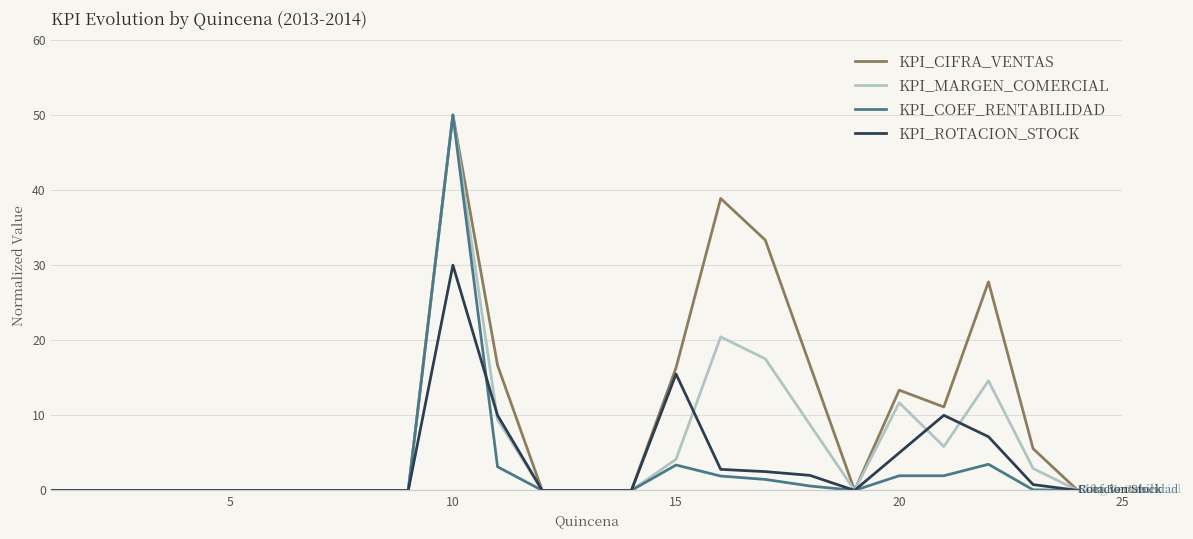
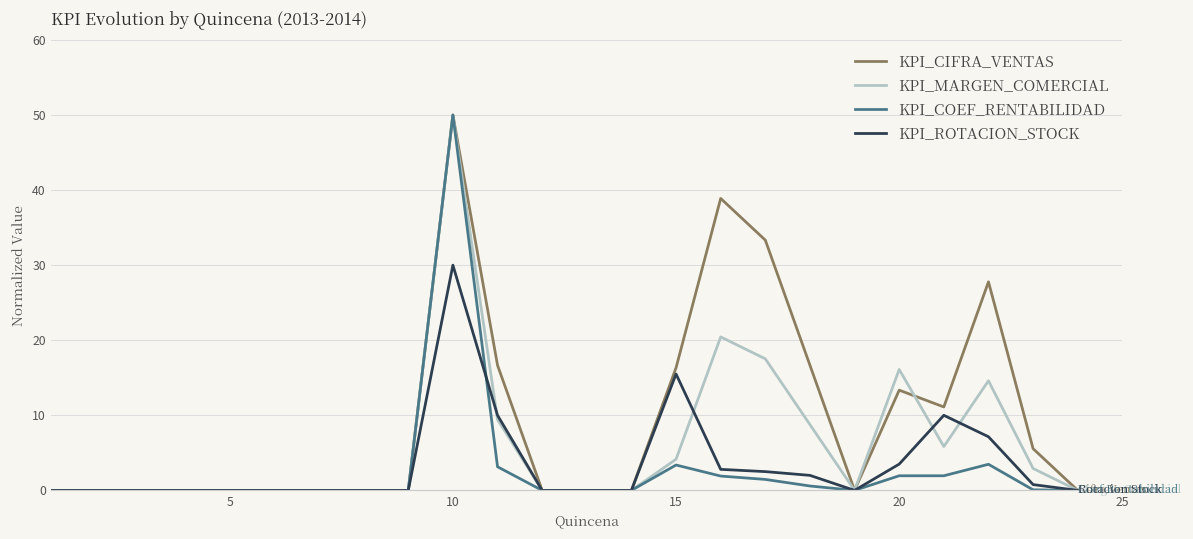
KPI_MARGEN_COMERCIAL, 20: 12 -> 16
KPI_ROTACION_STOCK, 20: 5 -> 4
